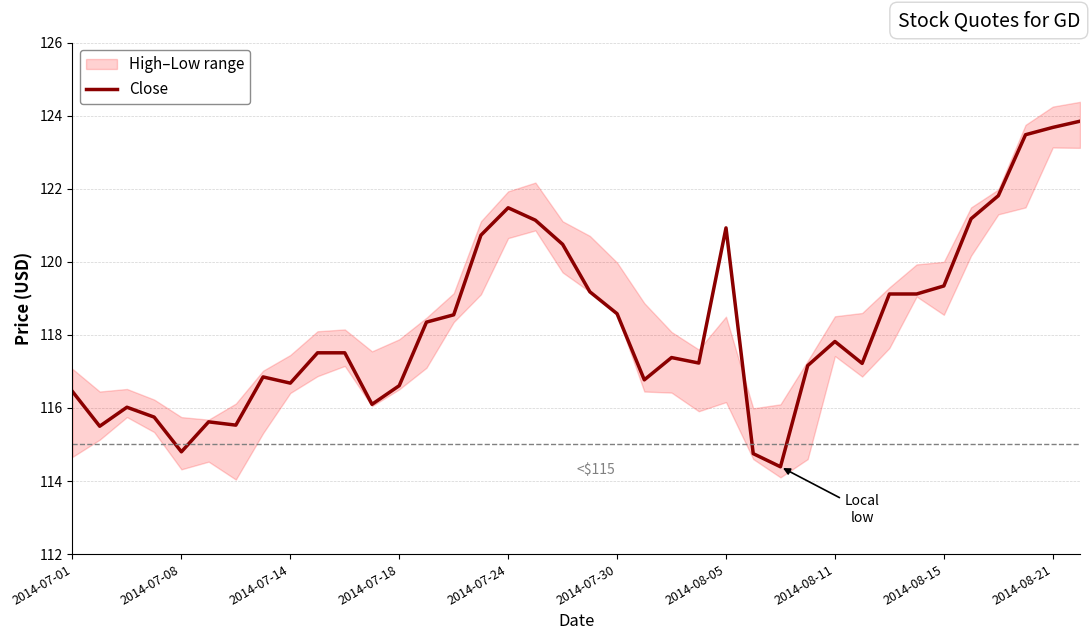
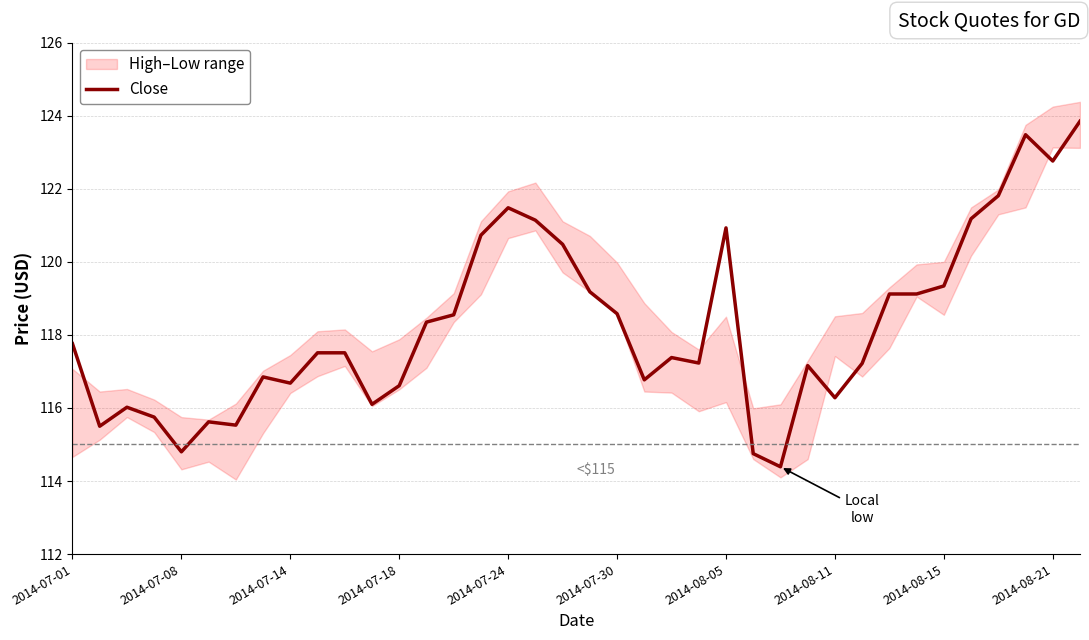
Close, 2014-07-01: 116.5 -> 117.8
Close, 2014-08-11: 117.8 -> 116.3
Close, 2014-08-21: 123.7 -> 122.8
